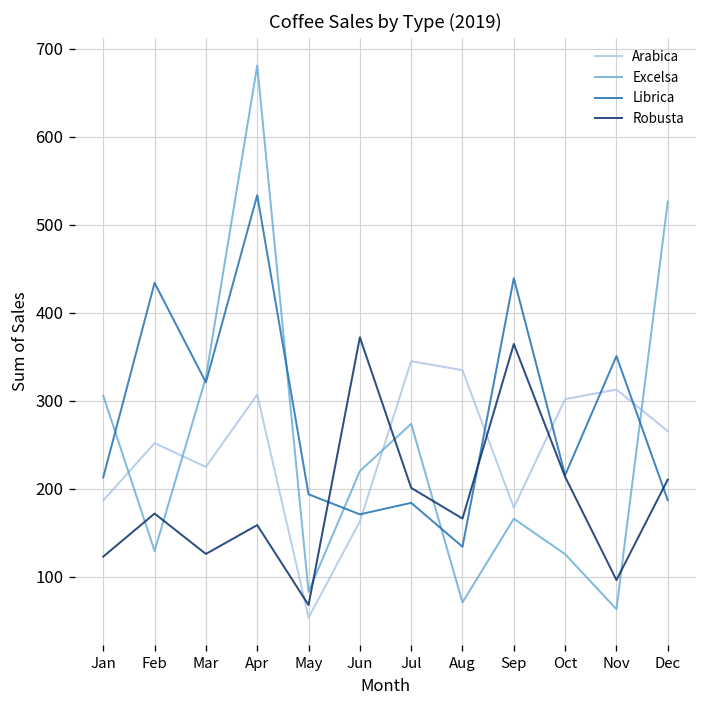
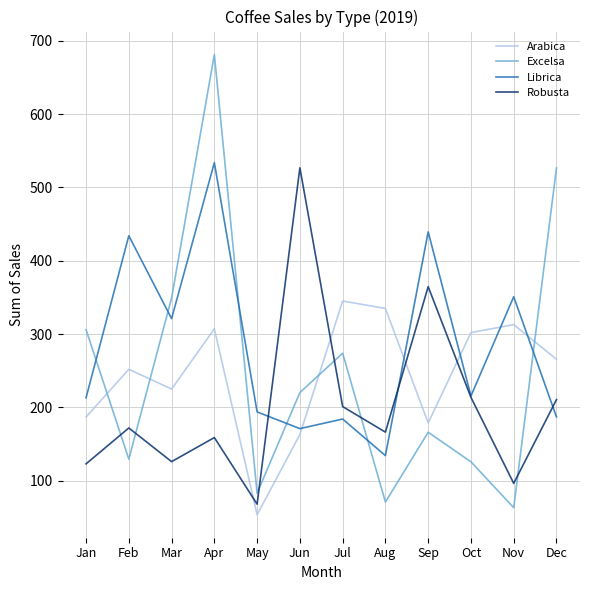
Excelsa, Mar: 330 -> 350
Robusta, Jun: 370 -> 530
